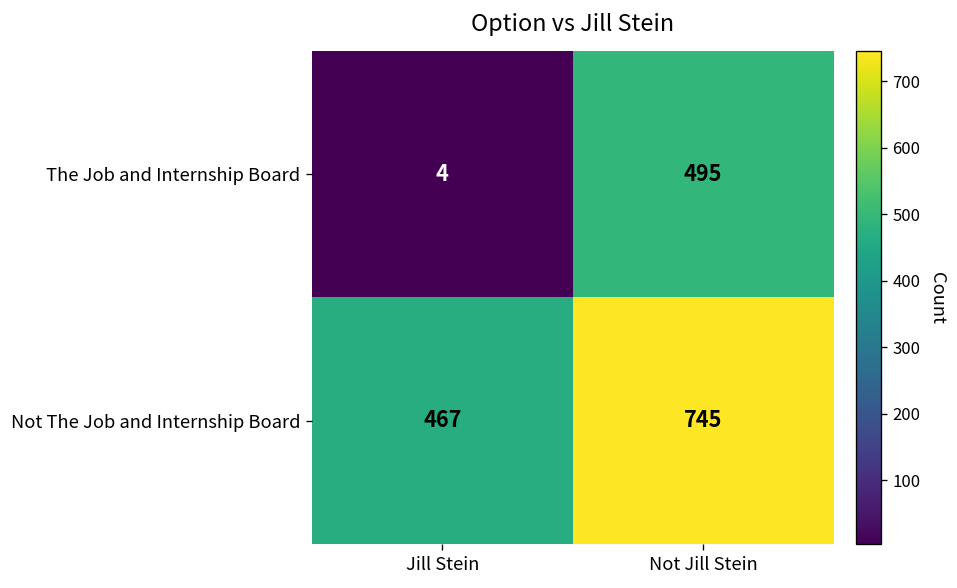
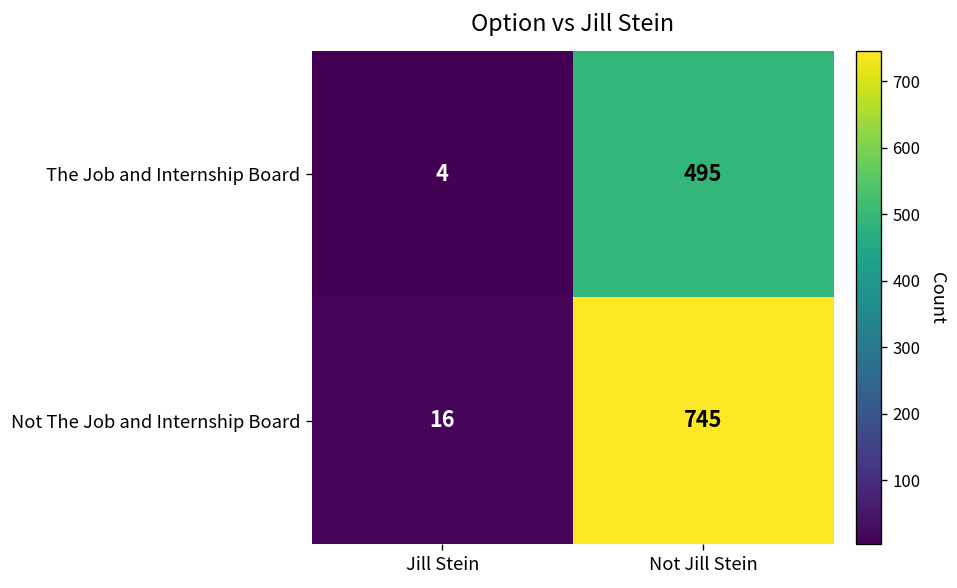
Not The Job and Internship Board, Jill Stein: 467 -> 16
